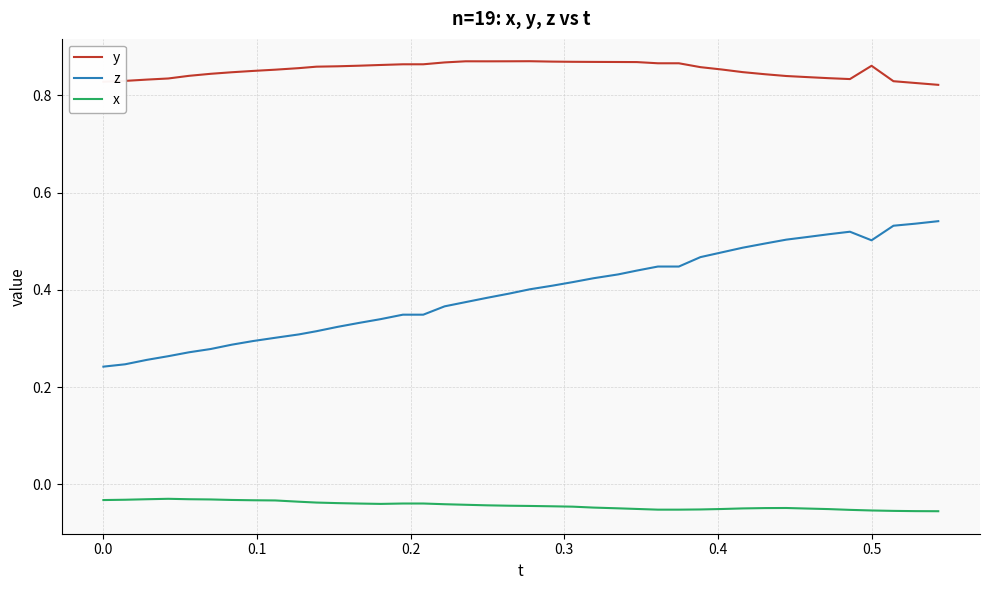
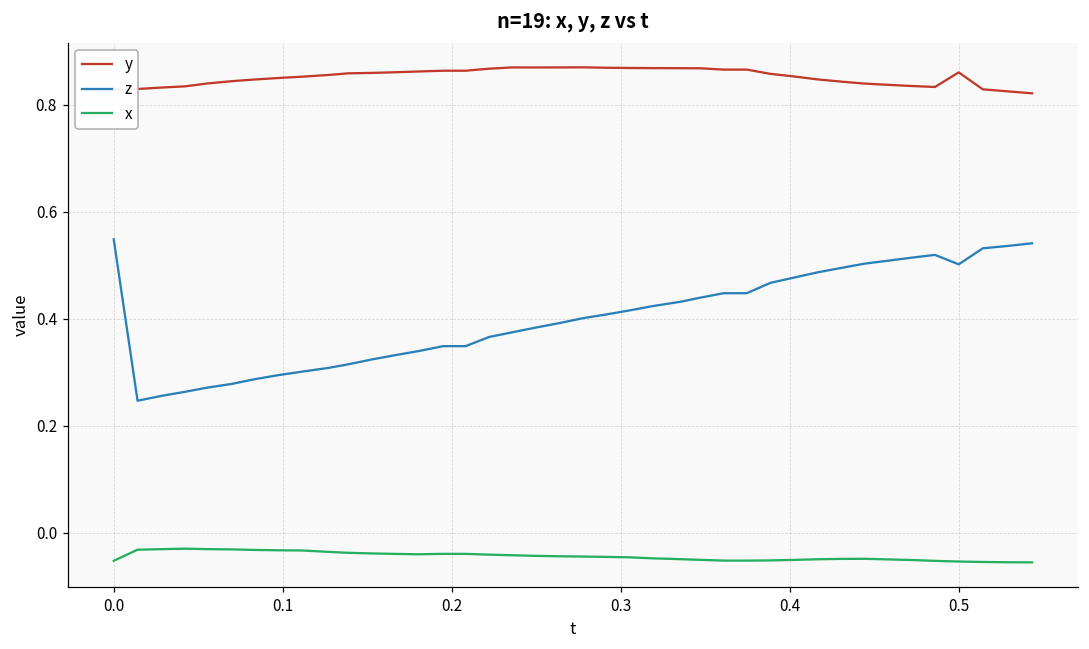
z, 0.0: 0.24 -> 0.55
x, 0.0: -0.03 -> -0.05
